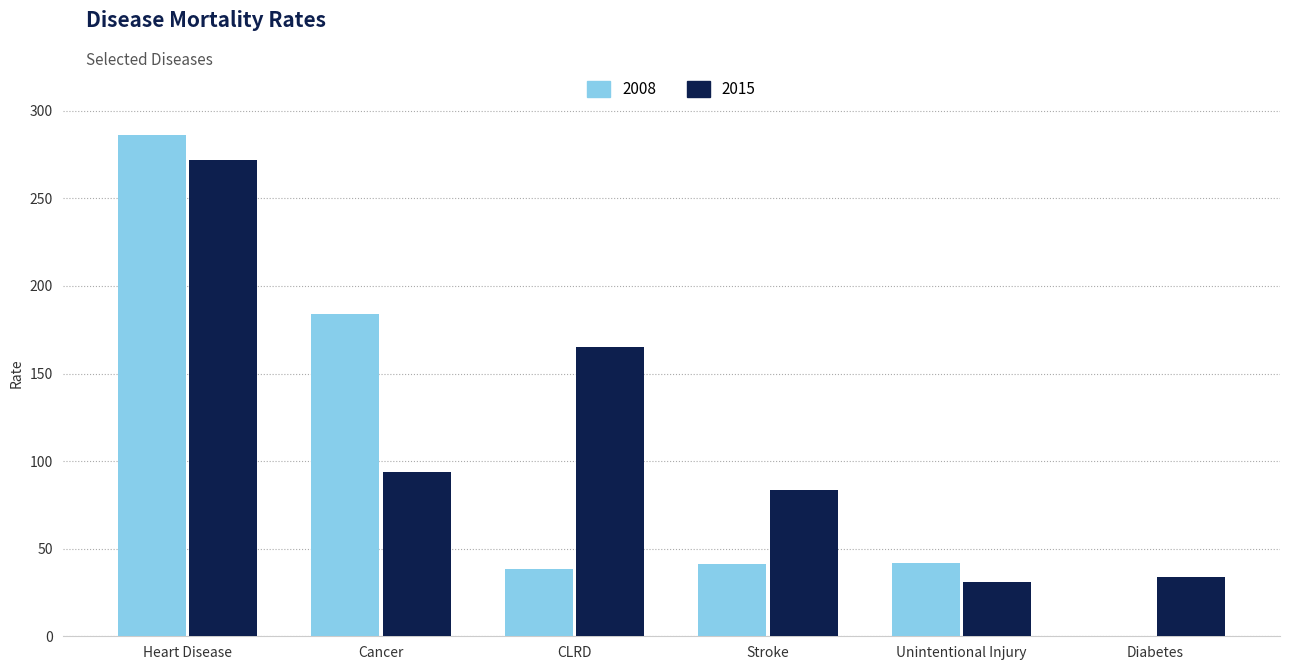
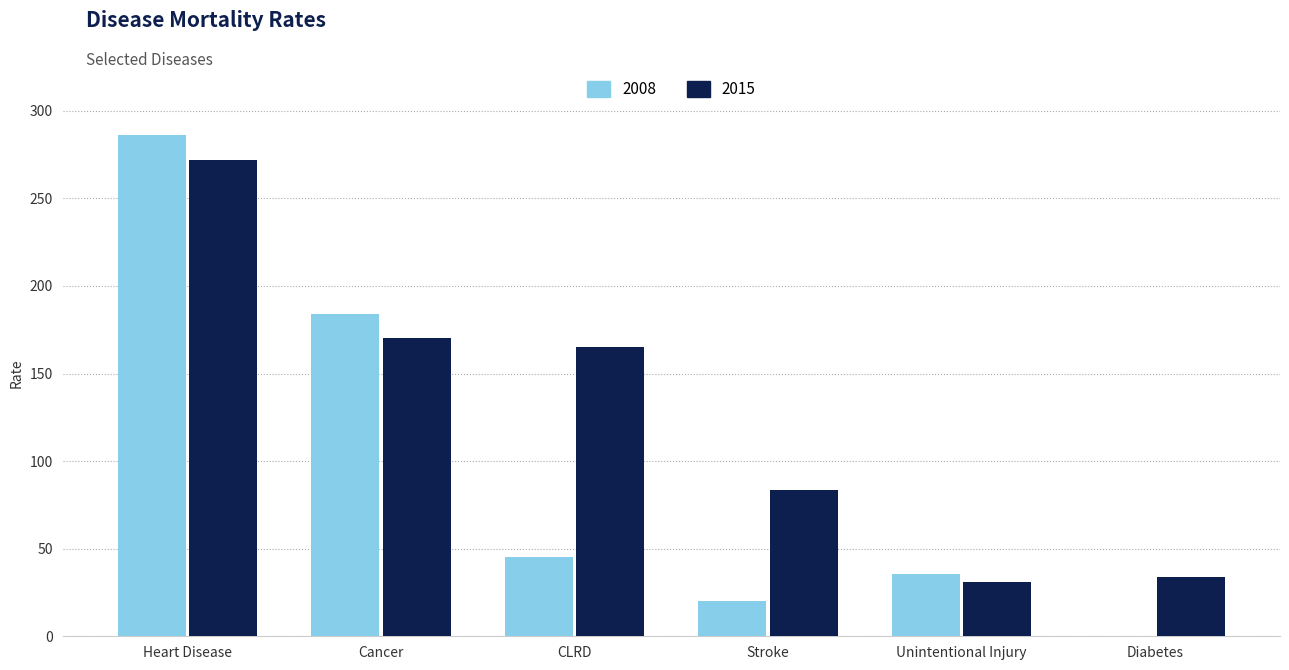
2015, Cancer: 94 -> 170
2008, CLRD: 38 -> 45
2008, Stroke: 41 -> 20
2008, Unintentional Injury: 42 -> 36
